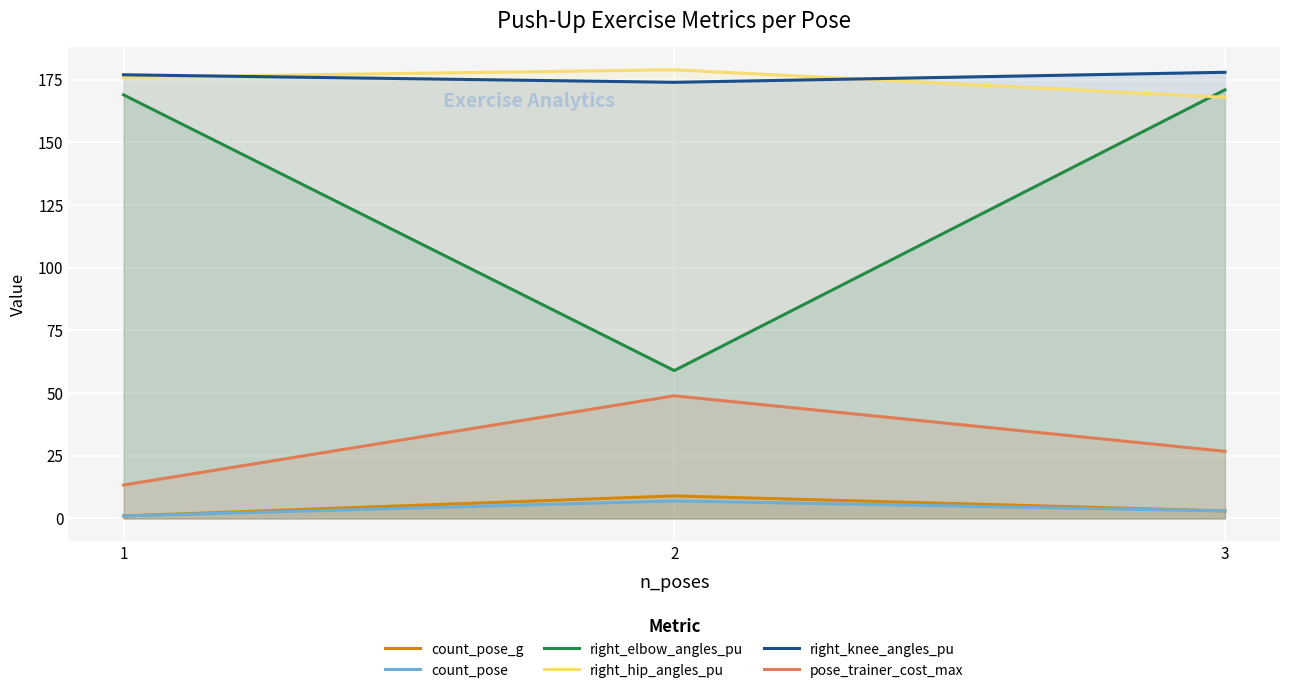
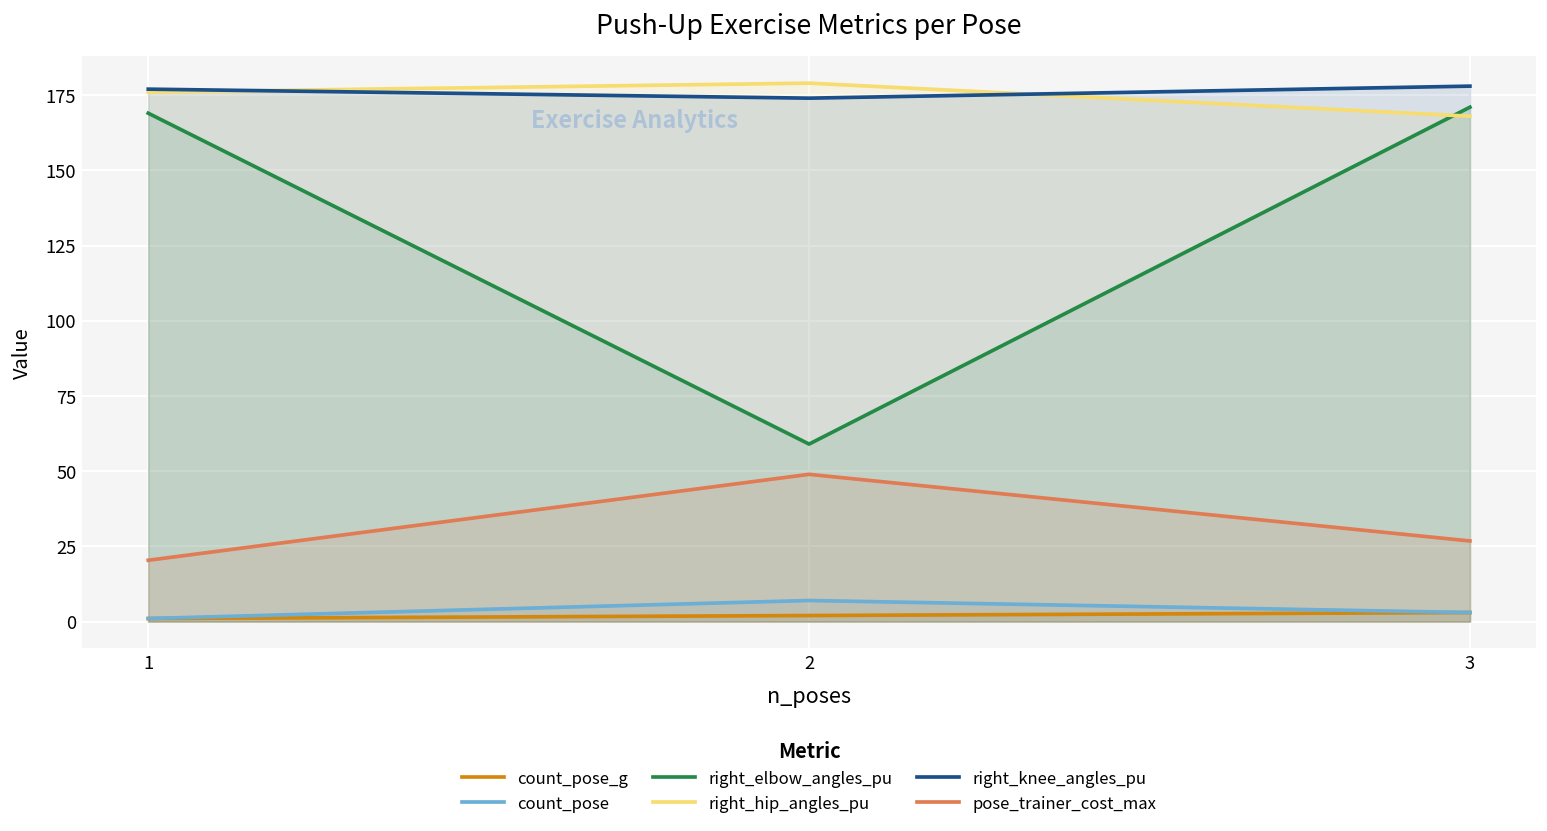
pose_trainer_cost_max, 1: 13 -> 20
count_pose_g, 2: 9 -> 2
